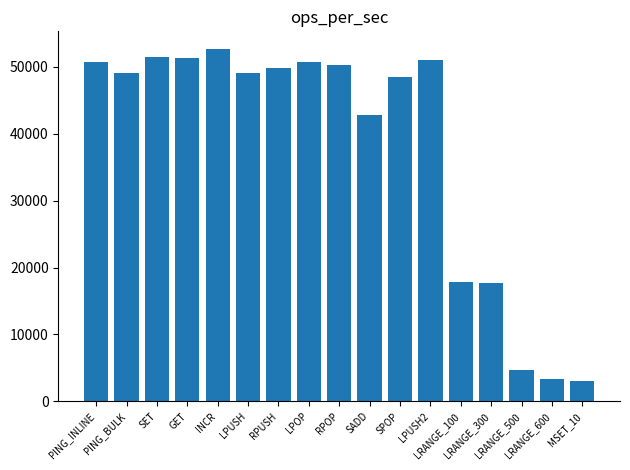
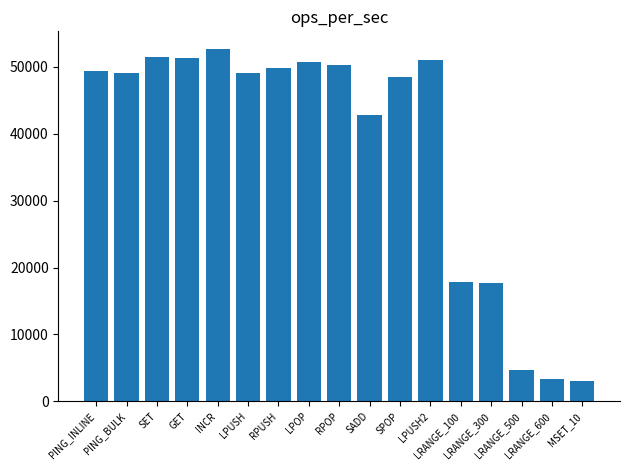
PING_INLINE: 51000 -> 49000
